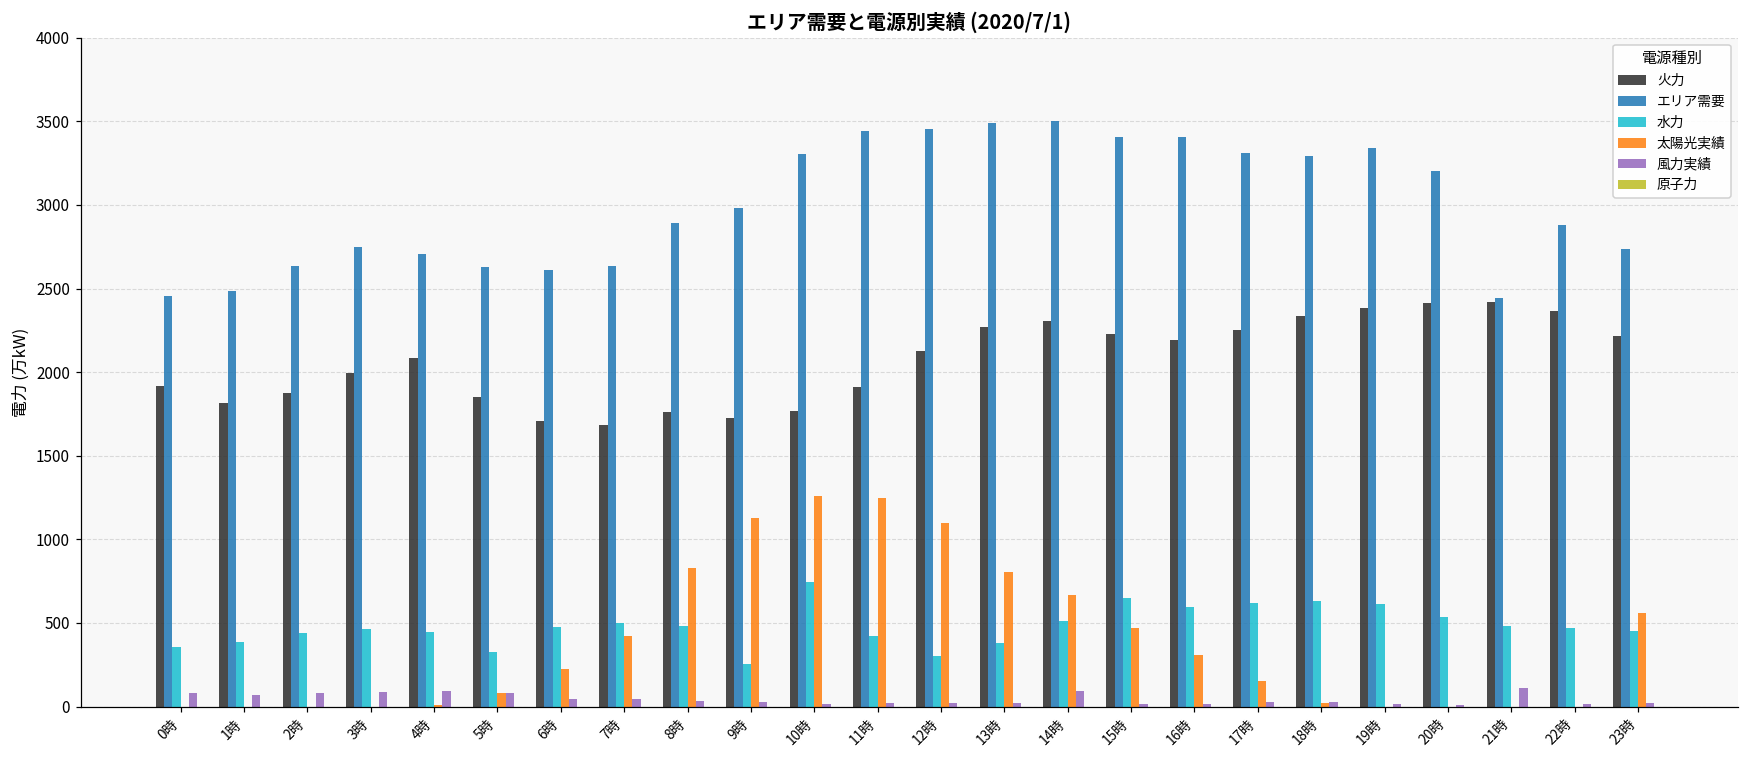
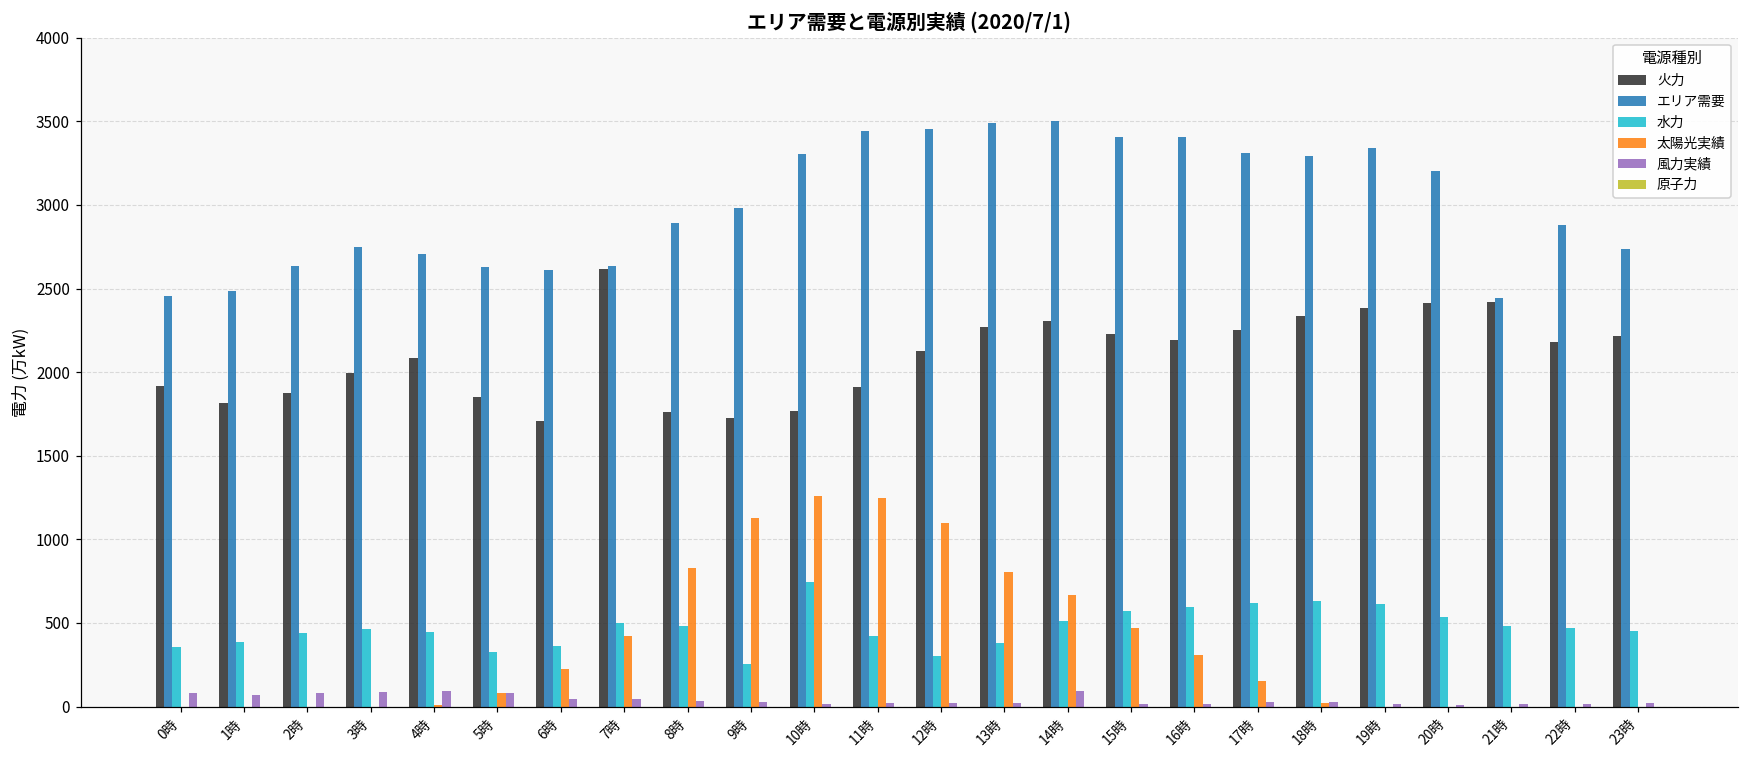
水力, 6時: 470 -> 360
火力, 7時: 1690 -> 2620
水力, 15時: 650 -> 570
風力実績, 21時: 110 -> 20
火力, 22時: 2370 -> 2180
太陽光実績, 23時: 560 -> 0
